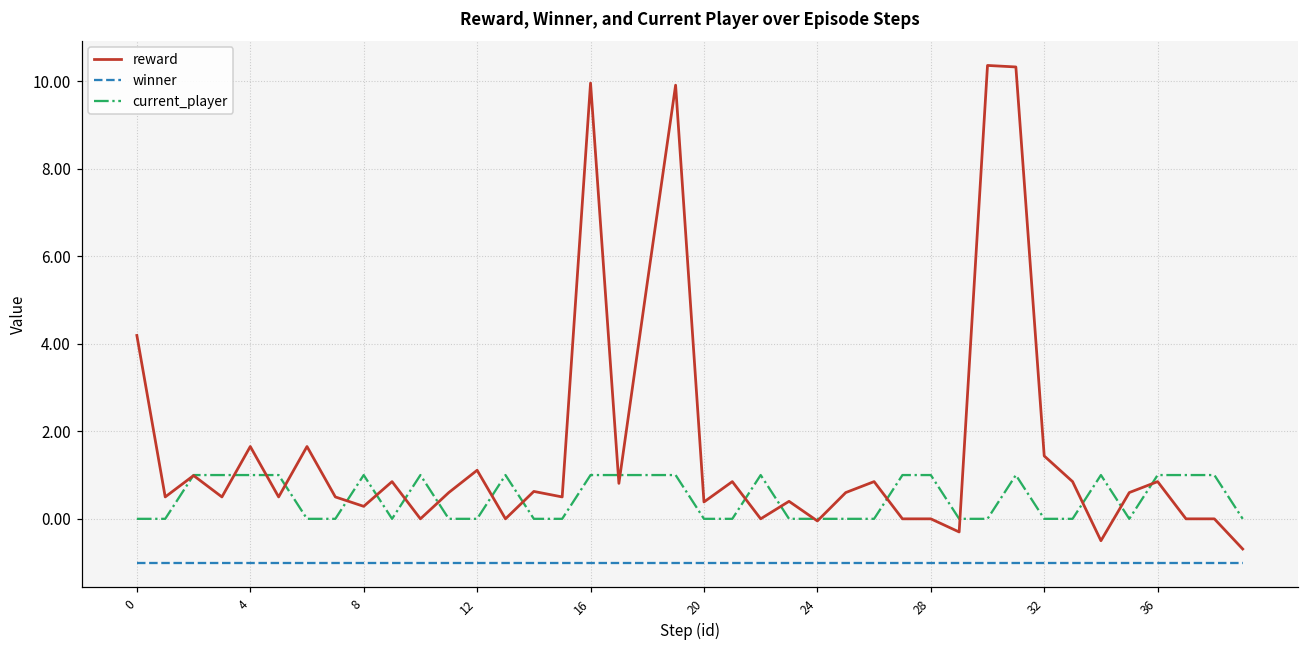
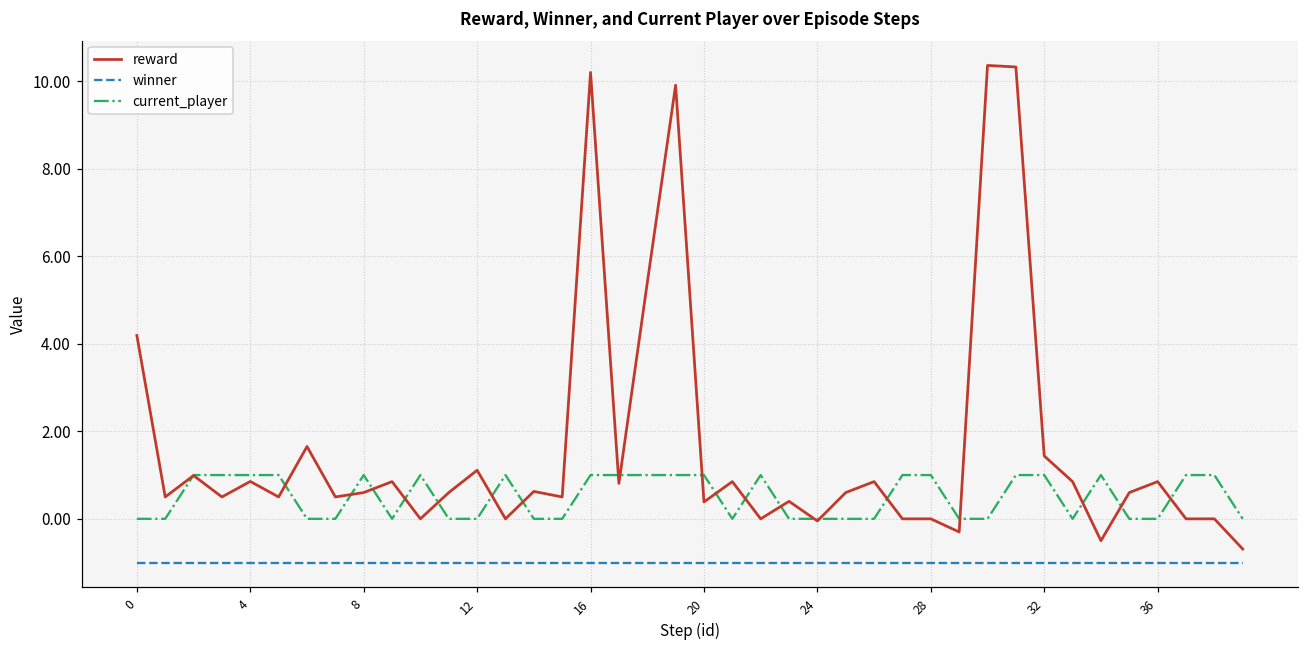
reward, 4: 1.7 -> 0.9
reward, 8: 0.3 -> 0.6
reward, 16: 10.0 -> 10.2
current_player, 20: 0 -> 1
current_player, 32: 0 -> 1
current_player, 36: 1 -> 0
